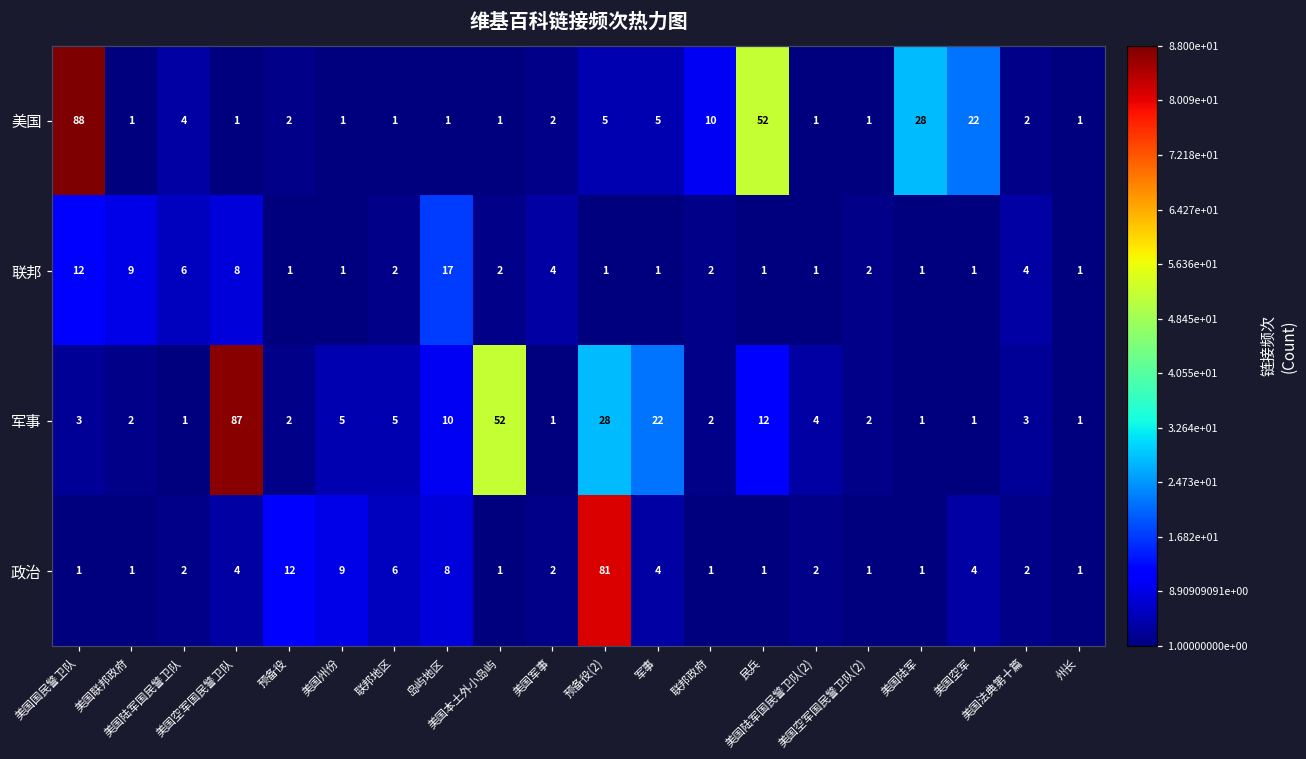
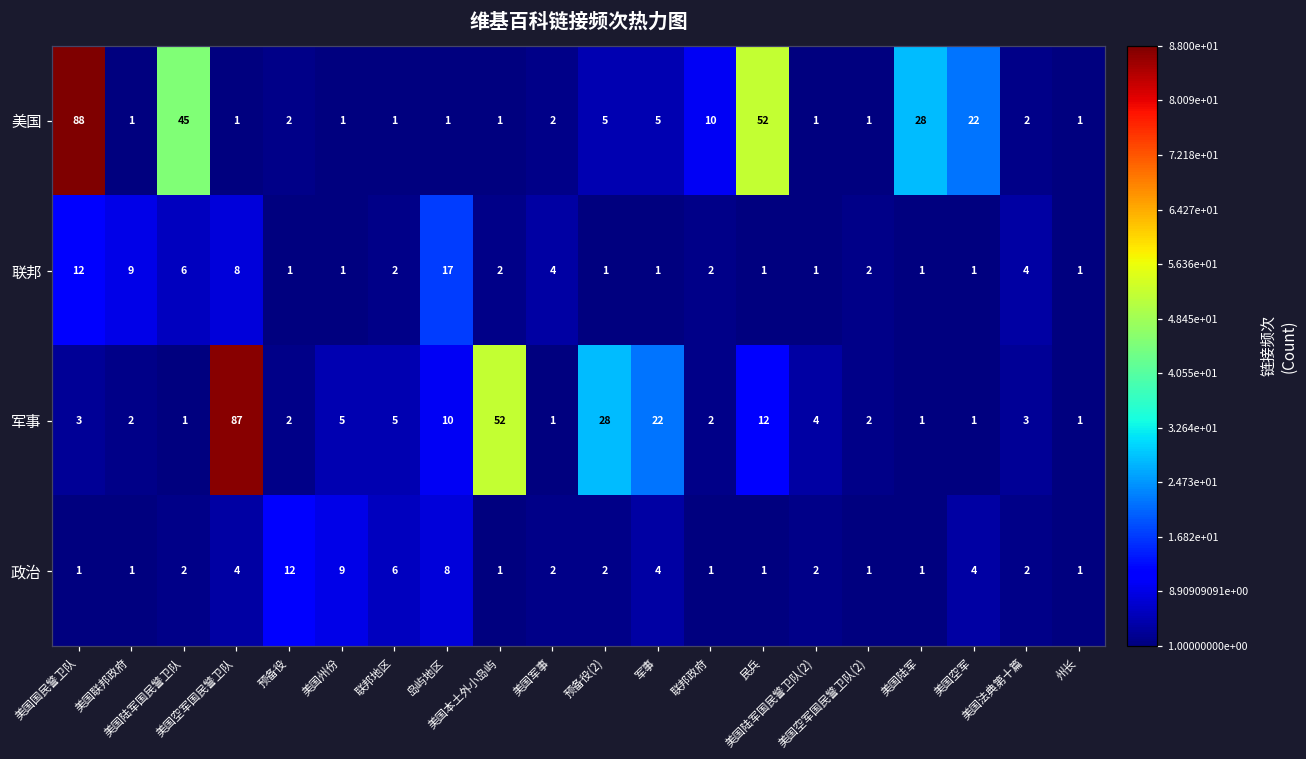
美国, 美国陆军国民警卫队: 4 -> 45
政治, 预备役(2): 81 -> 2
